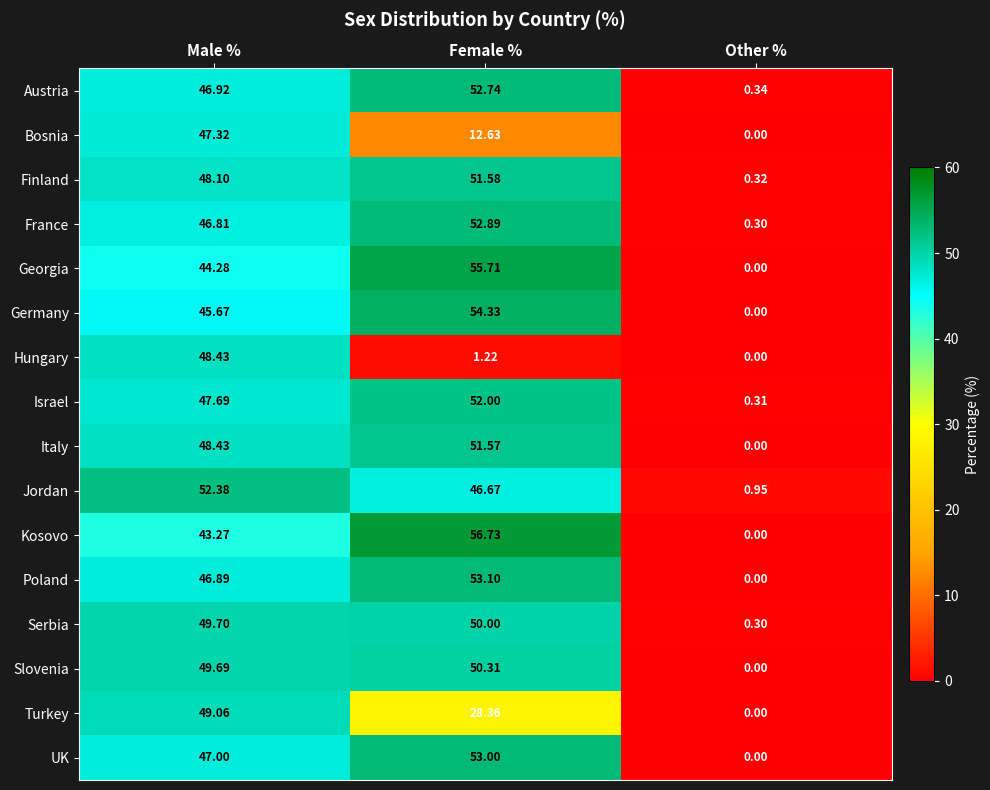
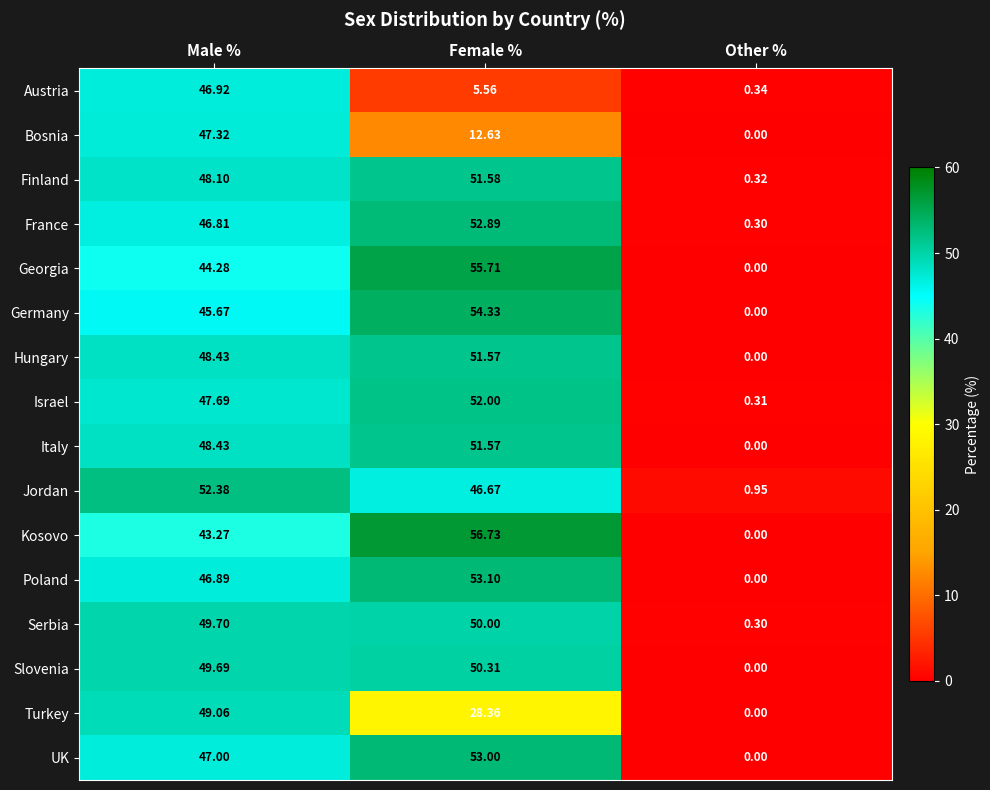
Austria, Female %: 52.74 -> 5.56
Hungary, Female %: 1.22 -> 51.57
